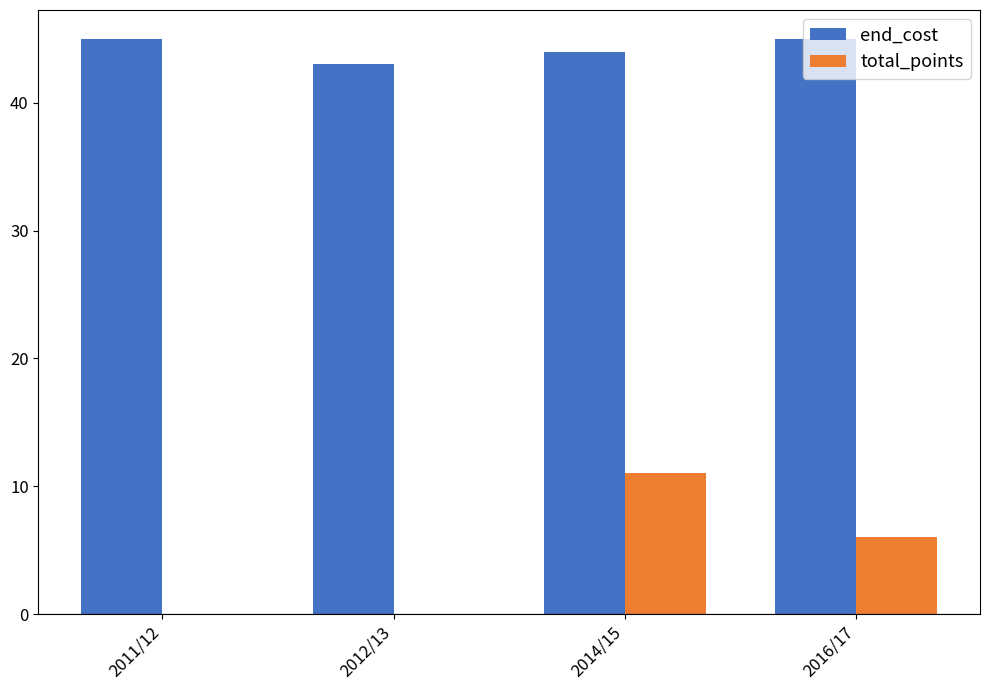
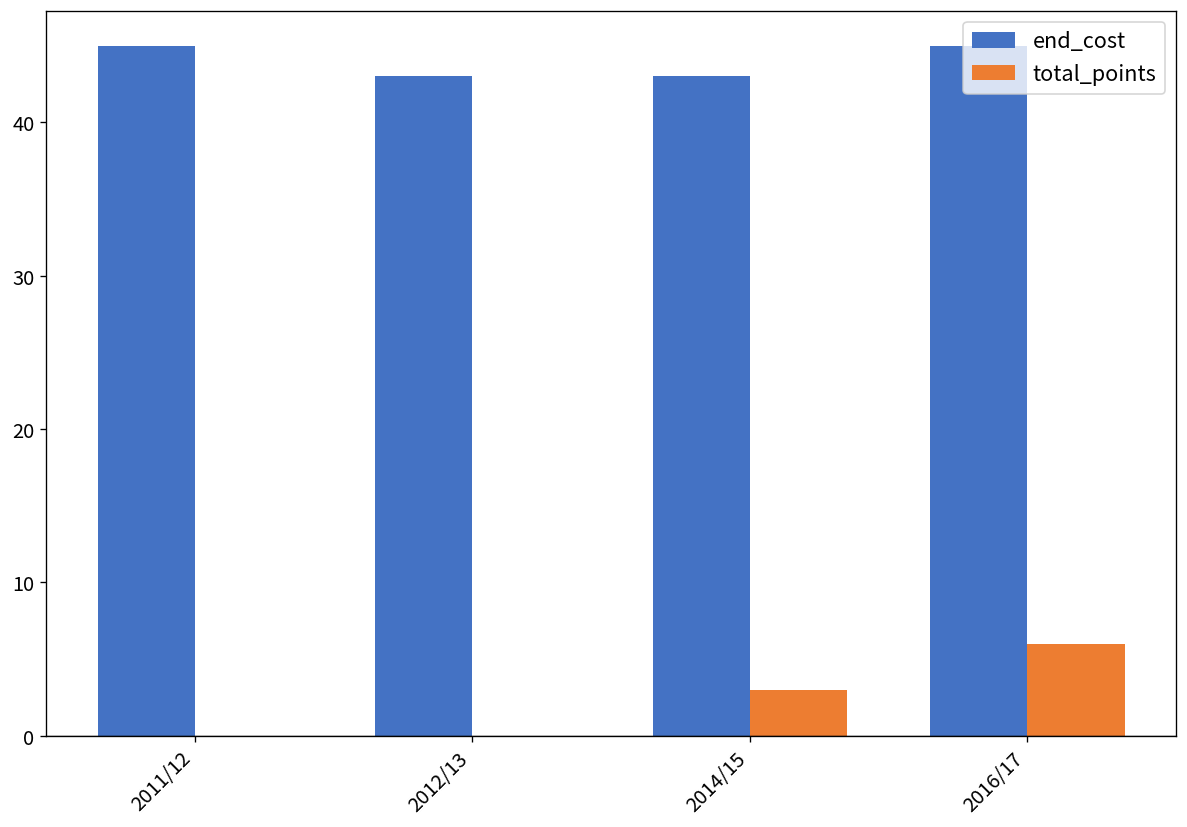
end_cost, 2014/15: 44 -> 43
total_points, 2014/15: 11 -> 3
